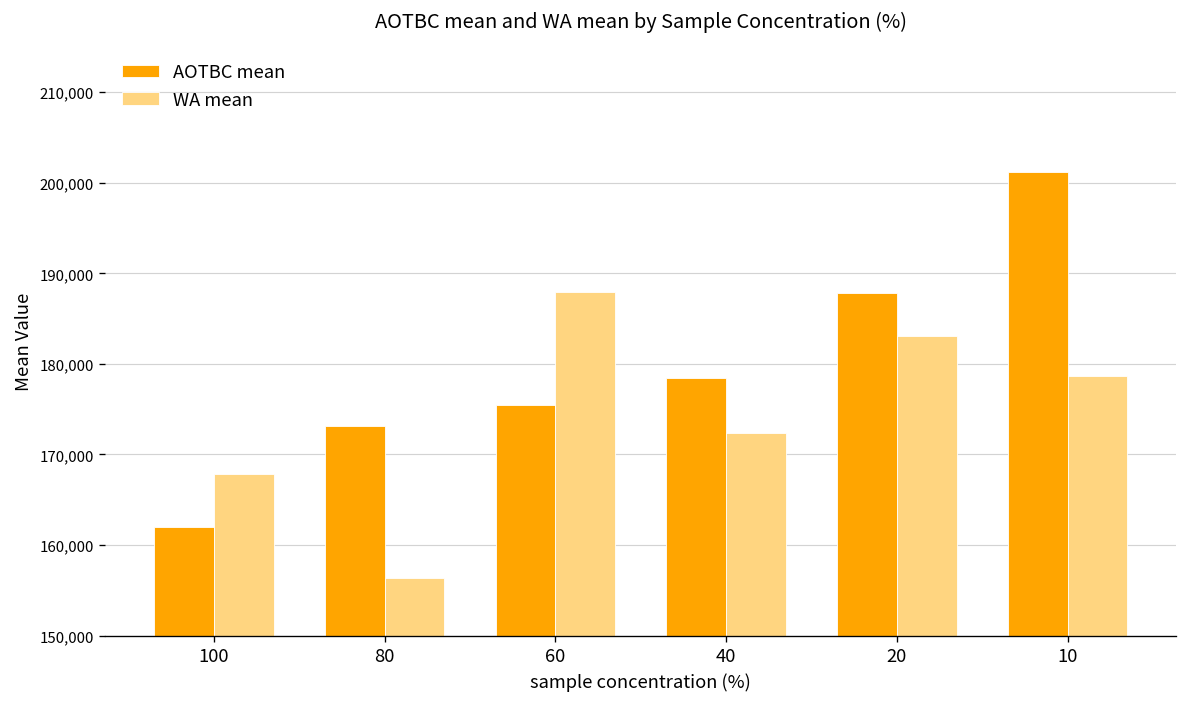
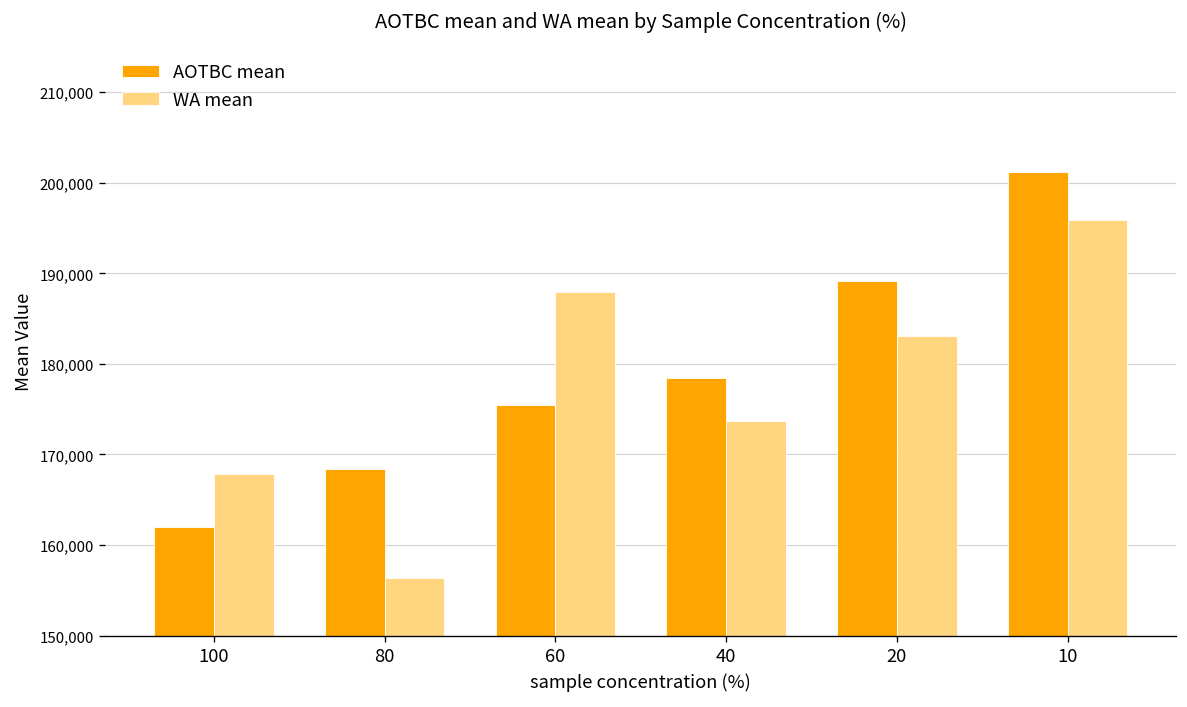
AOTBC mean, 80: 173,000 -> 168,000
WA mean, 40: 172,000 -> 174,000
AOTBC mean, 20: 188,000 -> 189,000
WA mean, 10: 179,000 -> 196,000
